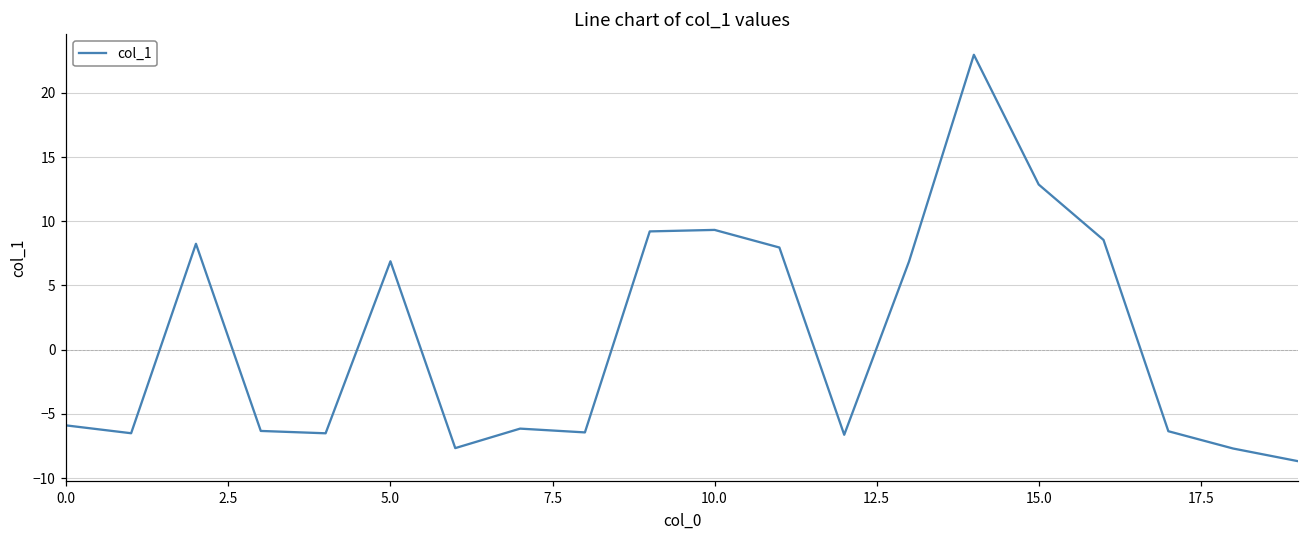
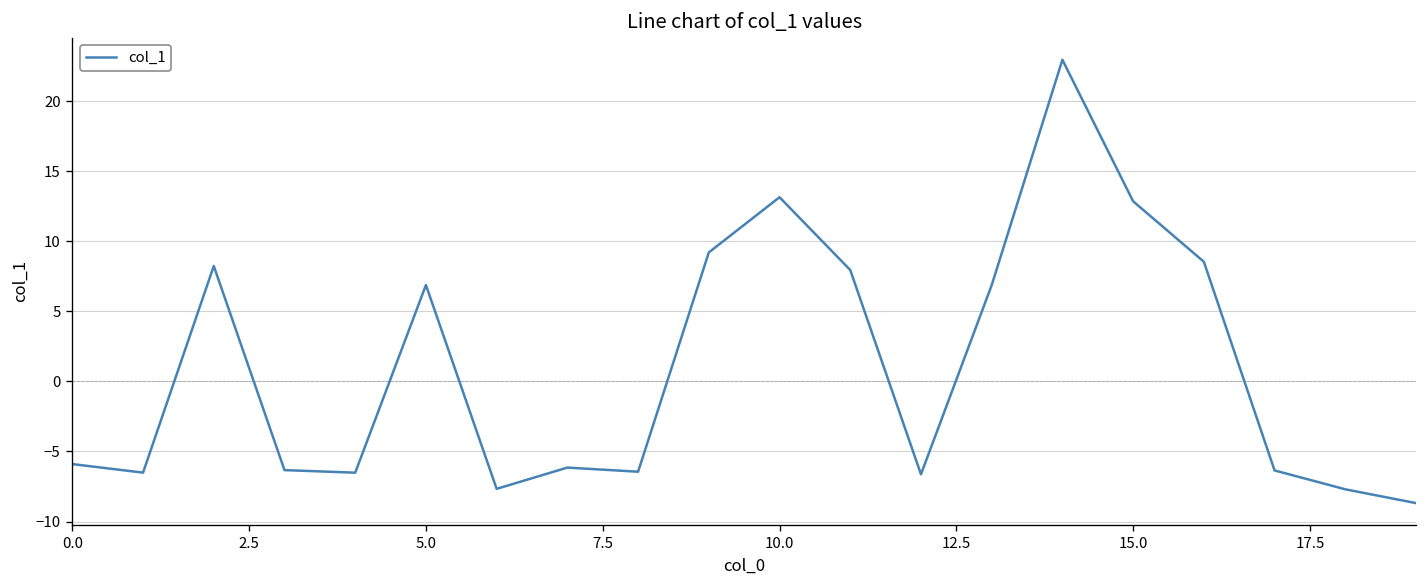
10.0: 9.3 -> 13.1
